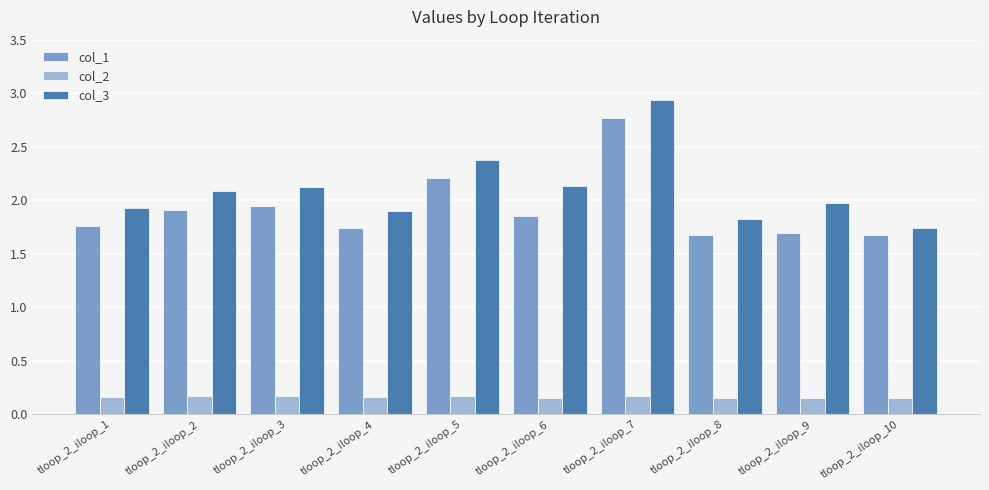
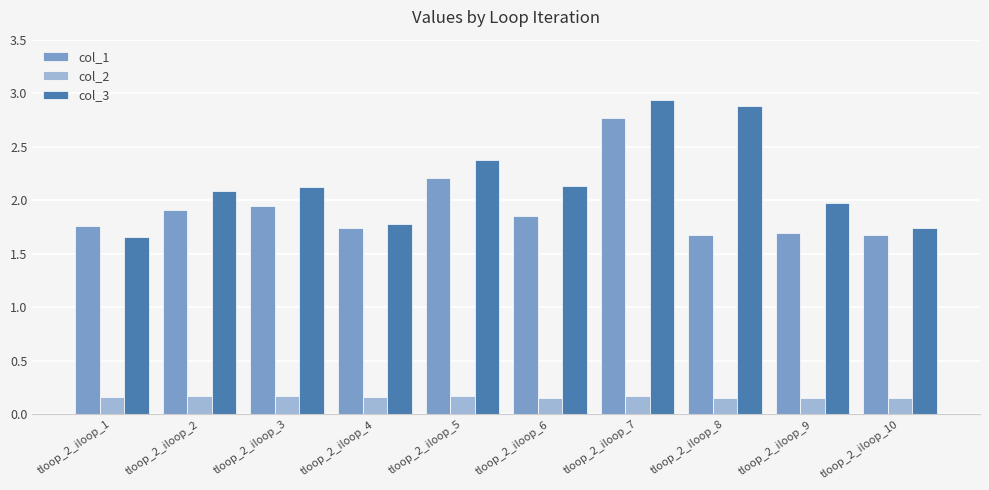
col_3, tloop_2_iloop_1: 1.93 -> 1.65
col_3, tloop_2_iloop_4: 1.90 -> 1.78
col_3, tloop_2_iloop_8: 1.83 -> 2.88
